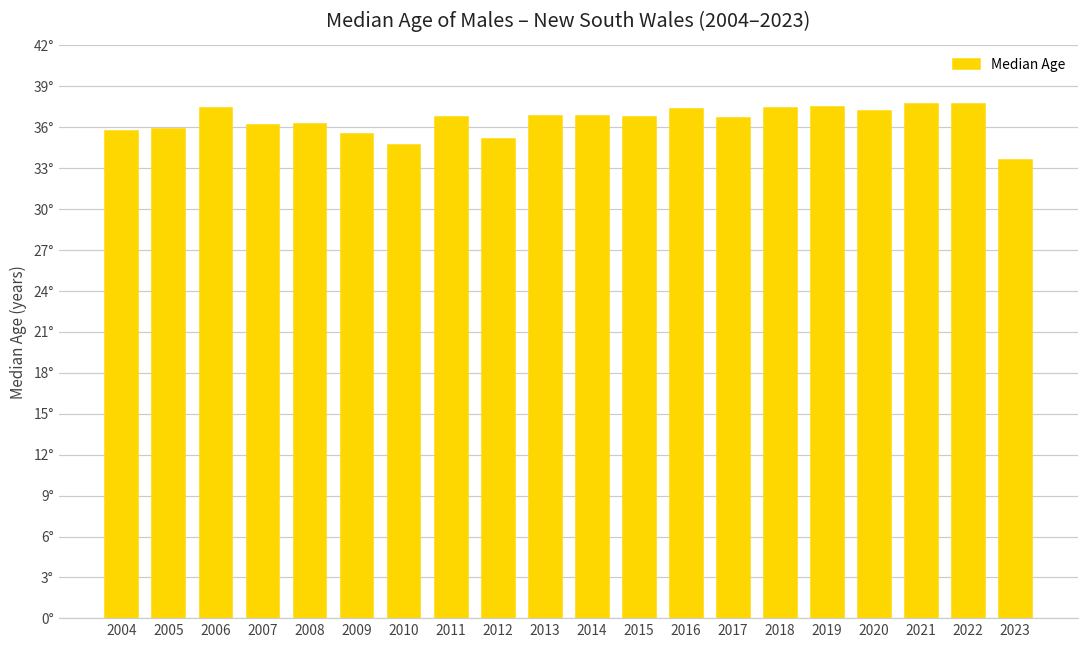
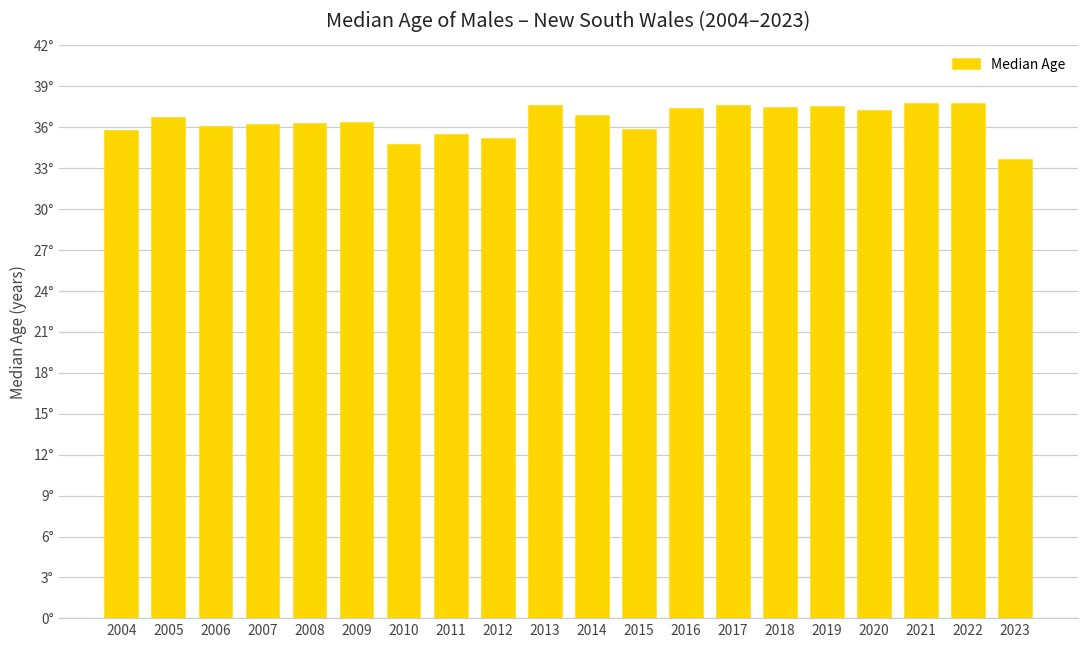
2005: 35.9° -> 36.7°
2006: 37.4° -> 36.0°
2009: 35.5° -> 36.3°
2011: 36.8° -> 35.5°
2013: 36.8° -> 37.5°
2015: 36.8° -> 35.8°
2017: 36.7° -> 37.6°
